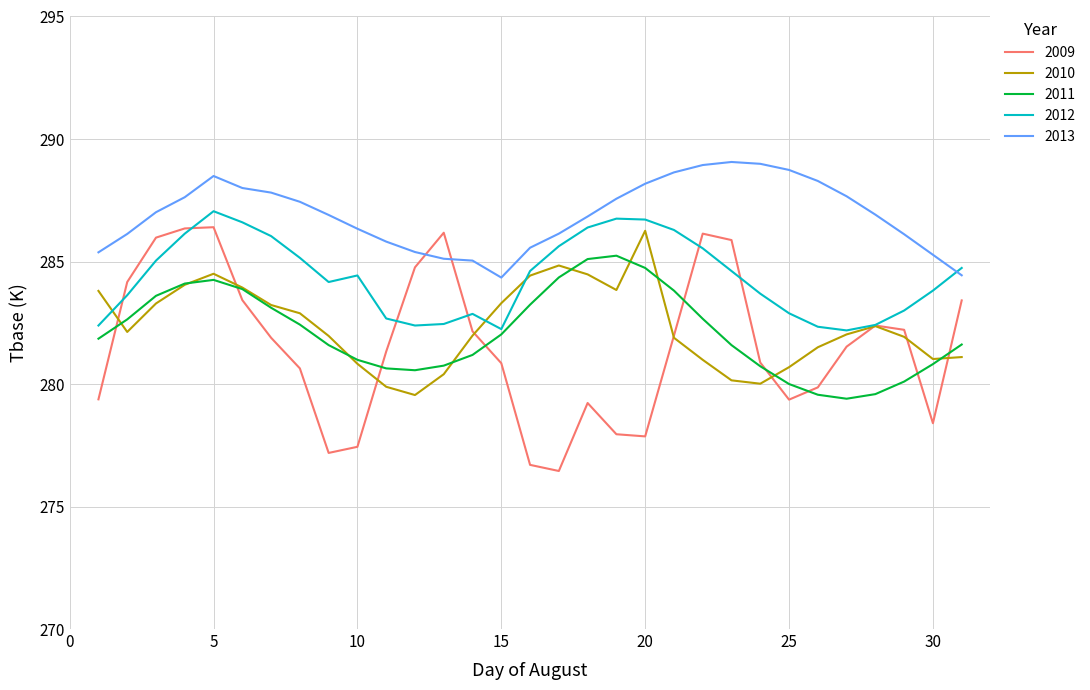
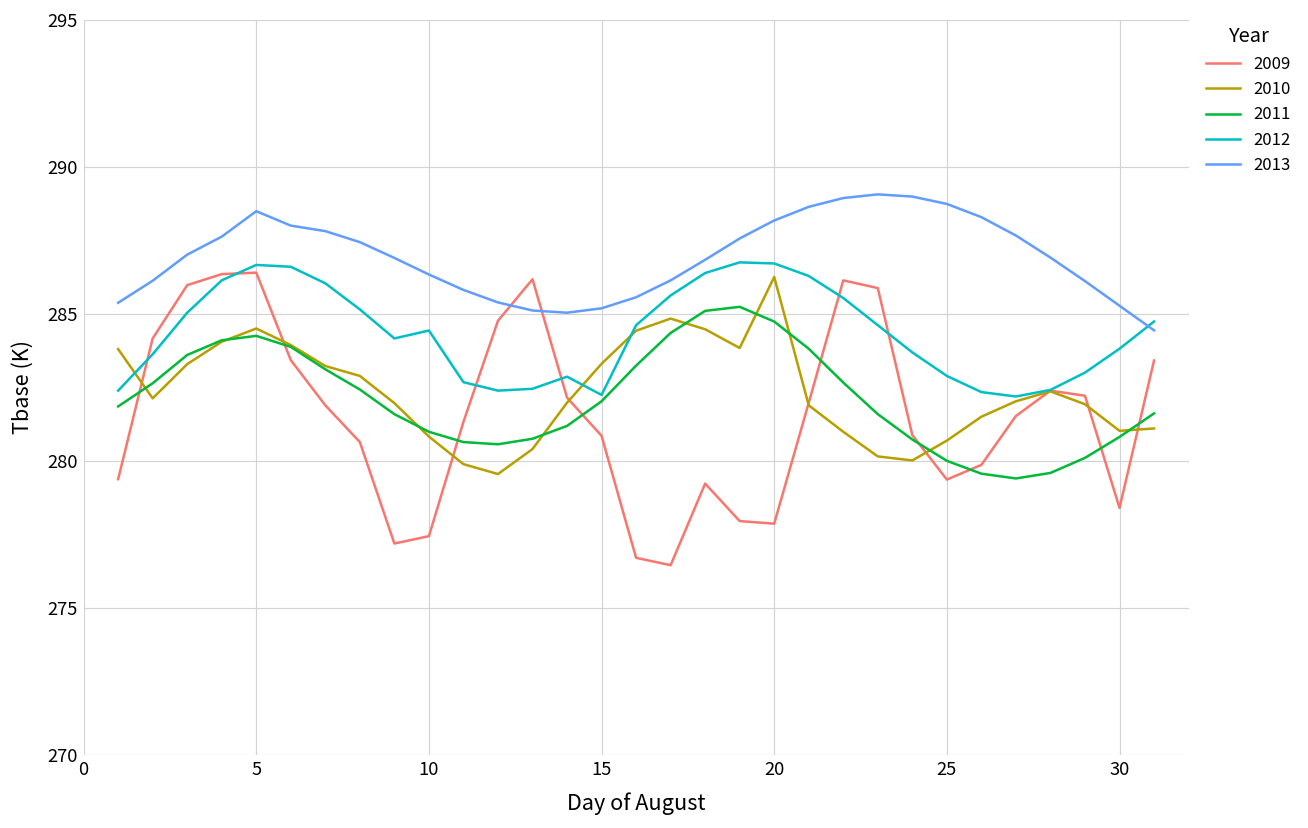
2012, 5: 287.1 -> 286.7
2013, 15: 284.3 -> 285.2
